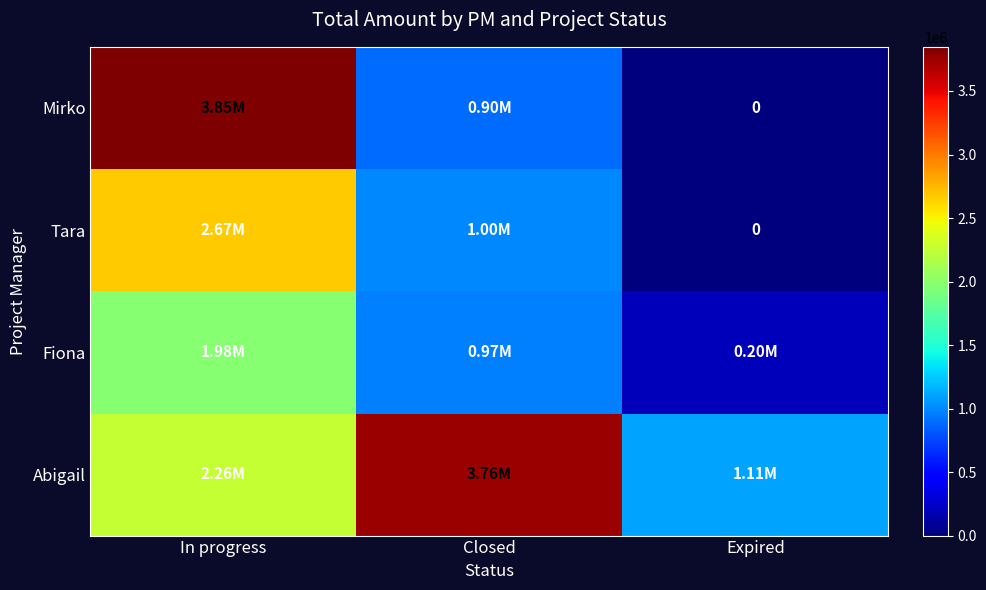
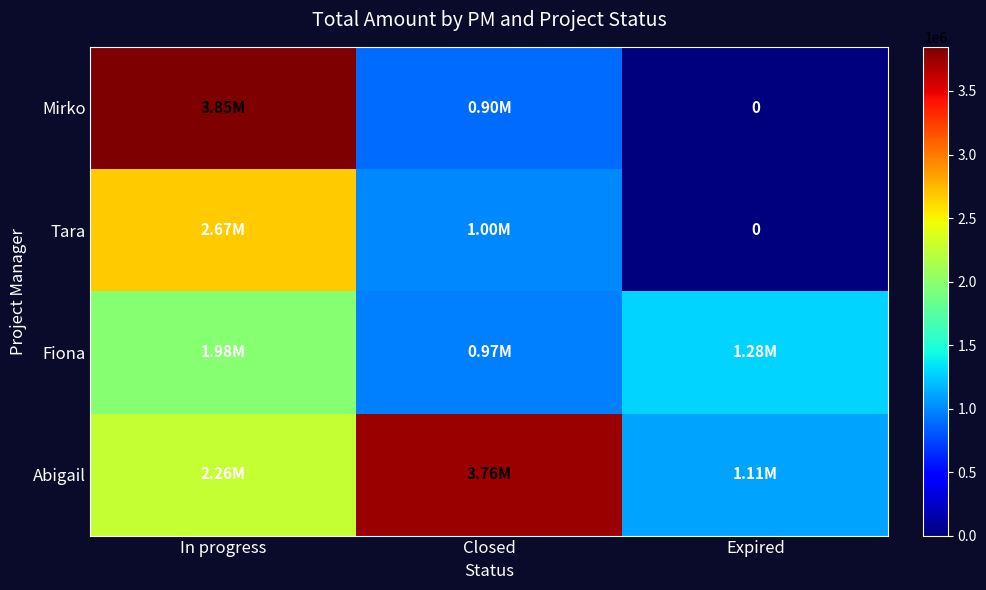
Fiona, Expired: 0.20M -> 1.28M
